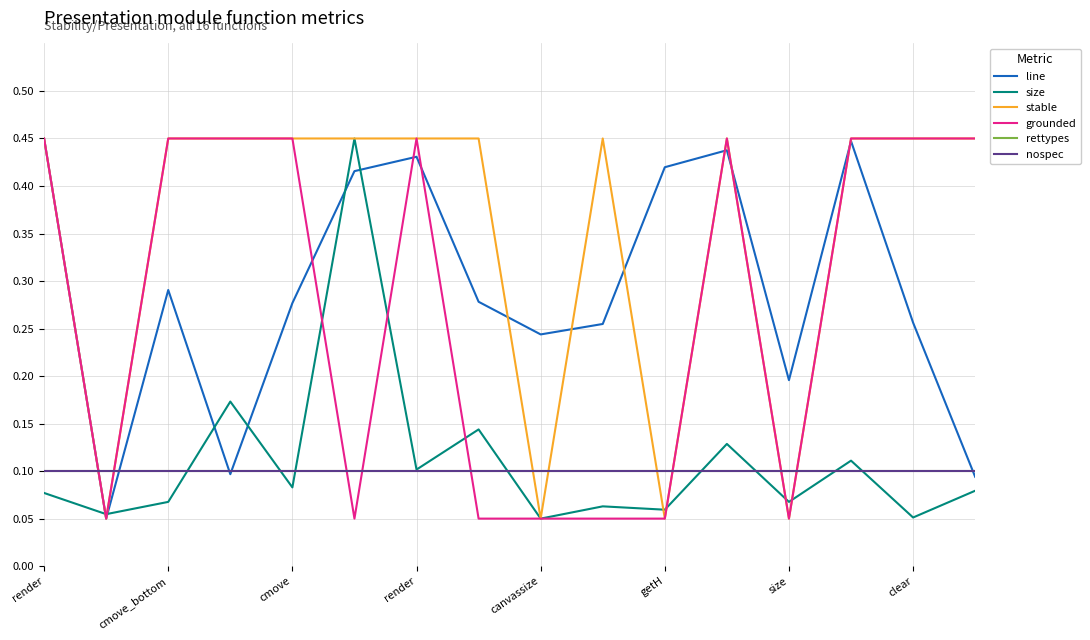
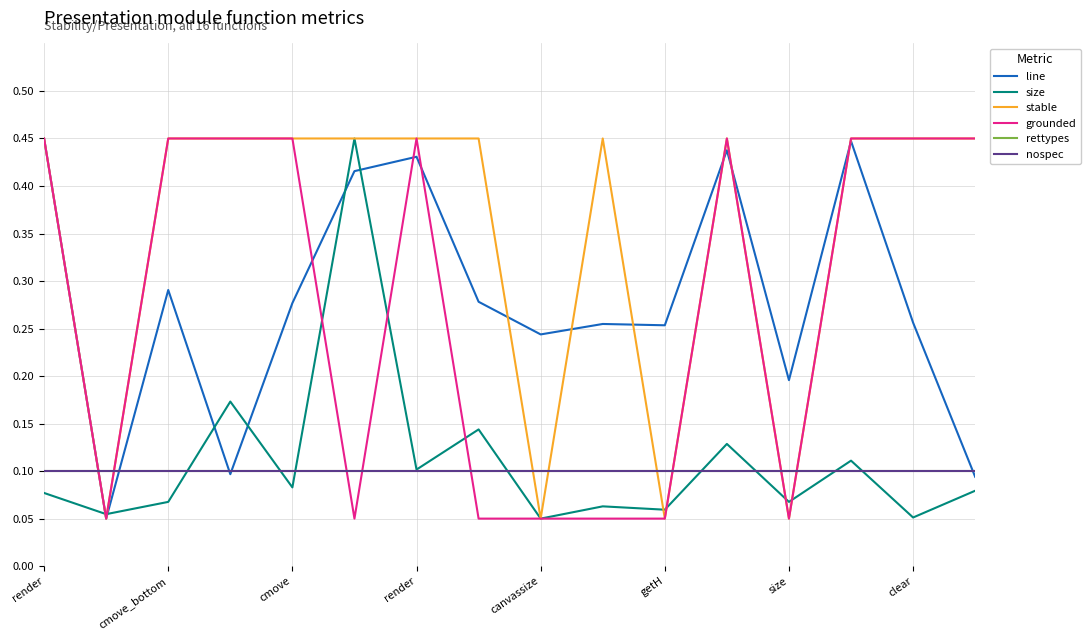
line, getH: 0.42 -> 0.25
